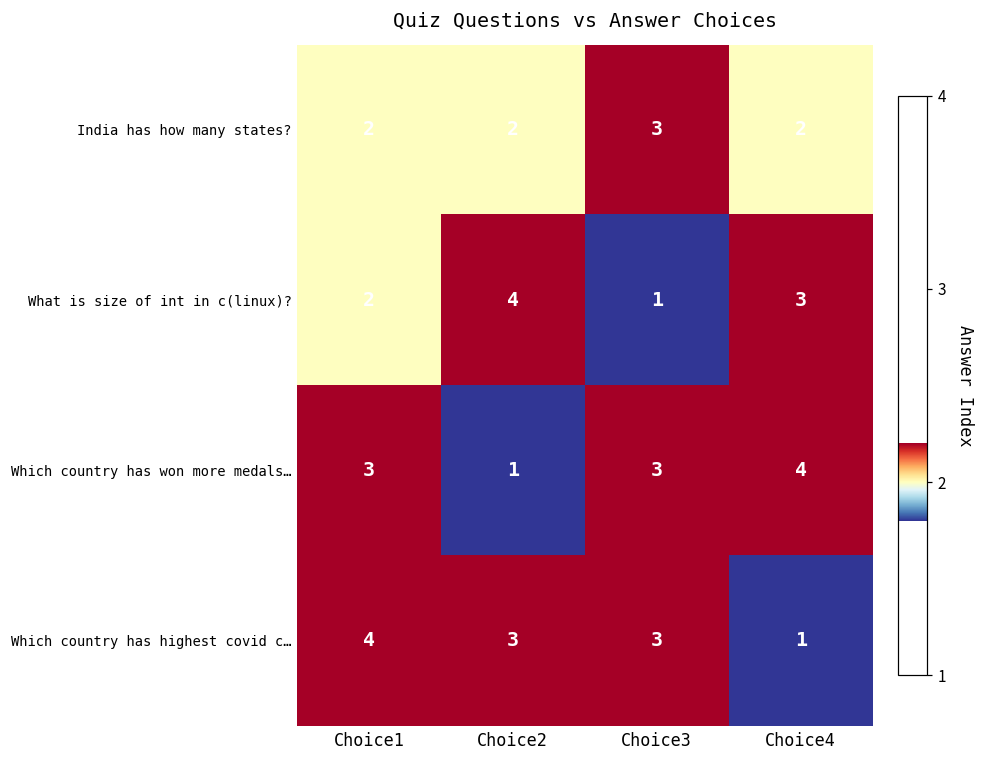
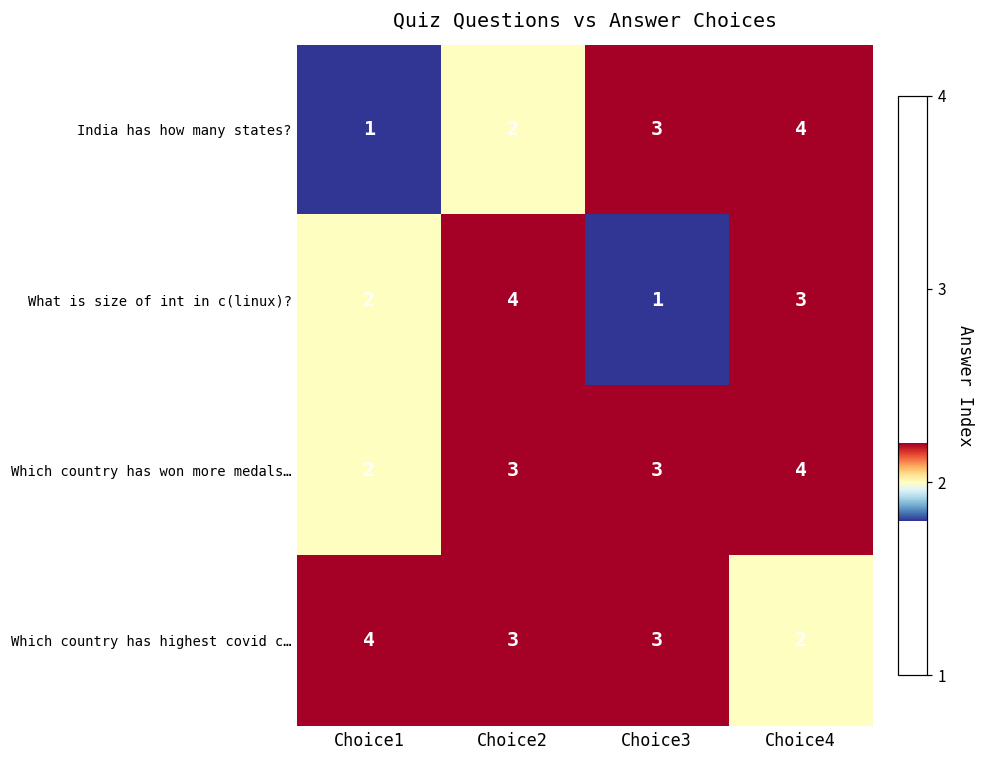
India has how many states?, Choice1: 2 -> 1
India has how many states?, Choice4: 2 -> 4
Which country has won more medals…, Choice1: 3 -> 2
Which country has won more medals…, Choice2: 1 -> 3
Which country has highest covid c…, Choice4: 1 -> 2
